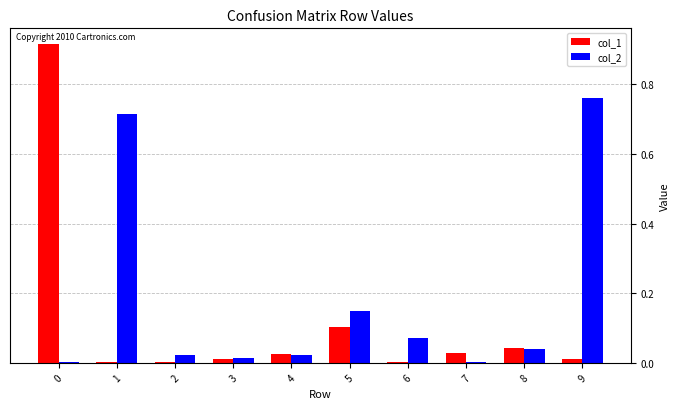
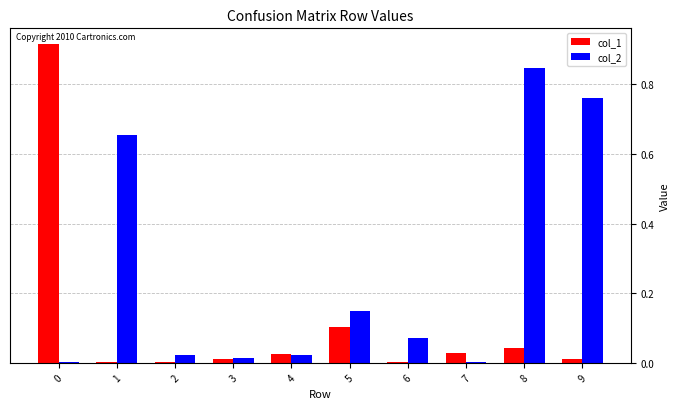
col_2, 1: 0.72 -> 0.66
col_2, 8: 0.04 -> 0.85
